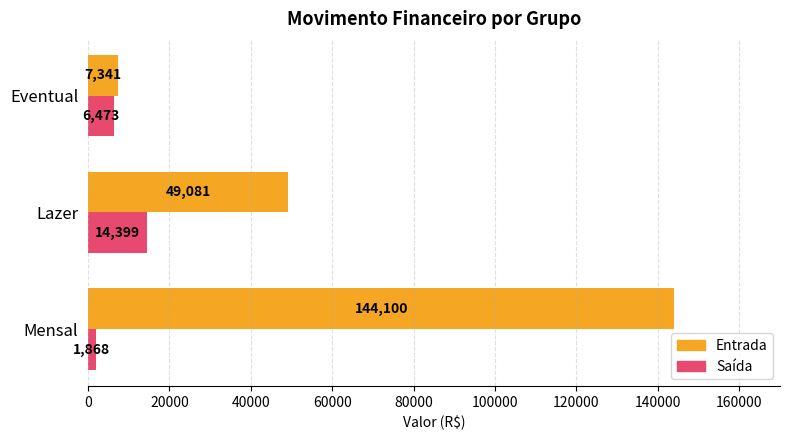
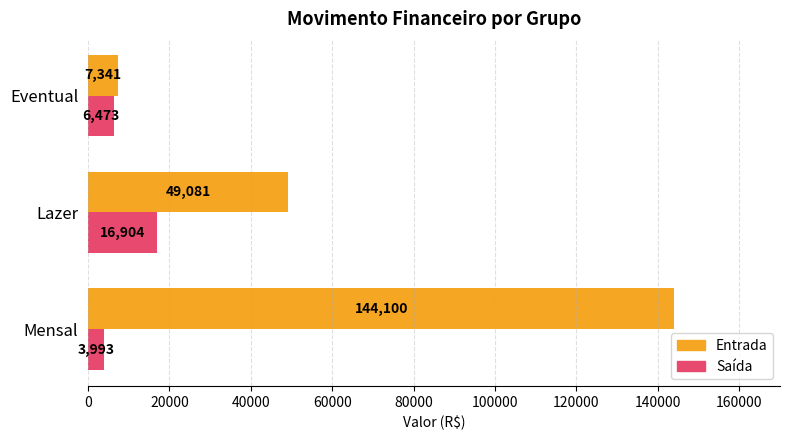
Saída, Lazer: 14,399 -> 16,904
Saída, Mensal: 1,868 -> 3,993
